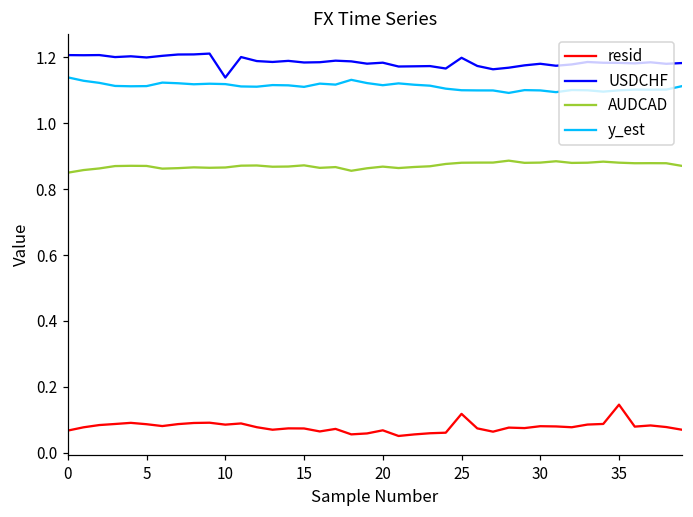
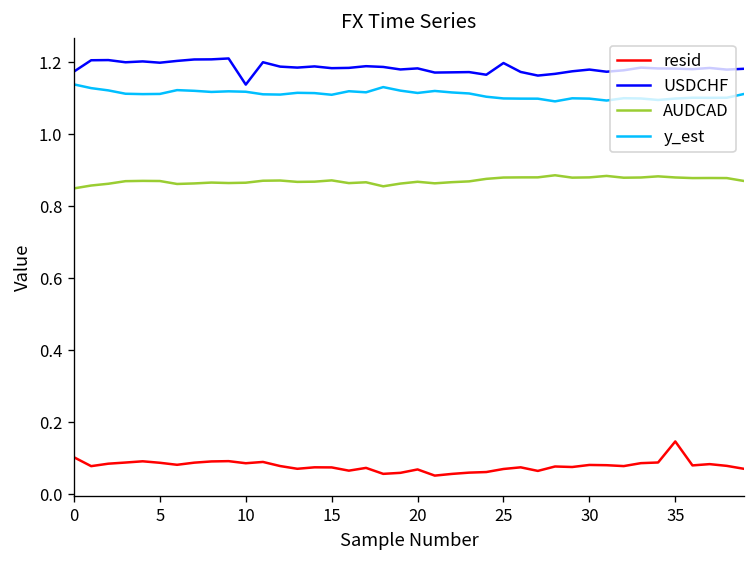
resid, 0: 0.07 -> 0.10
USDCHF, 0: 1.21 -> 1.17
resid, 25: 0.12 -> 0.07
